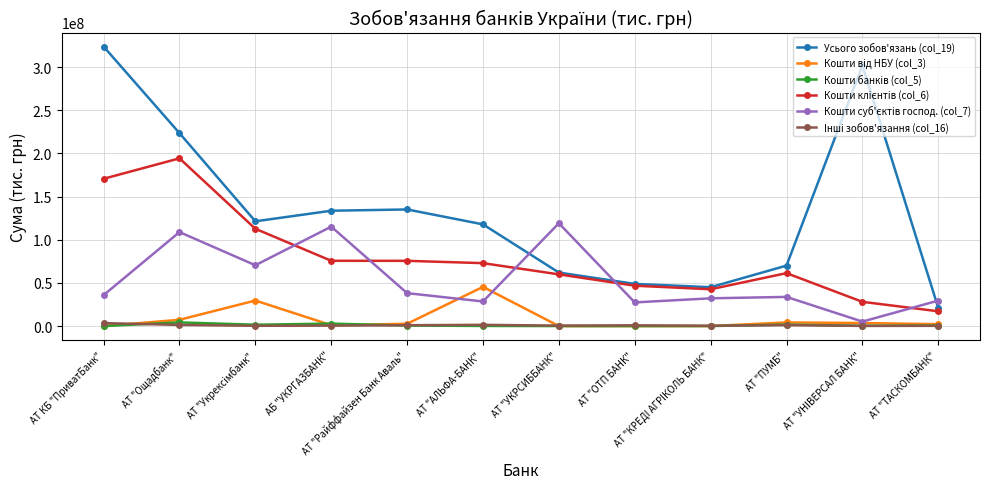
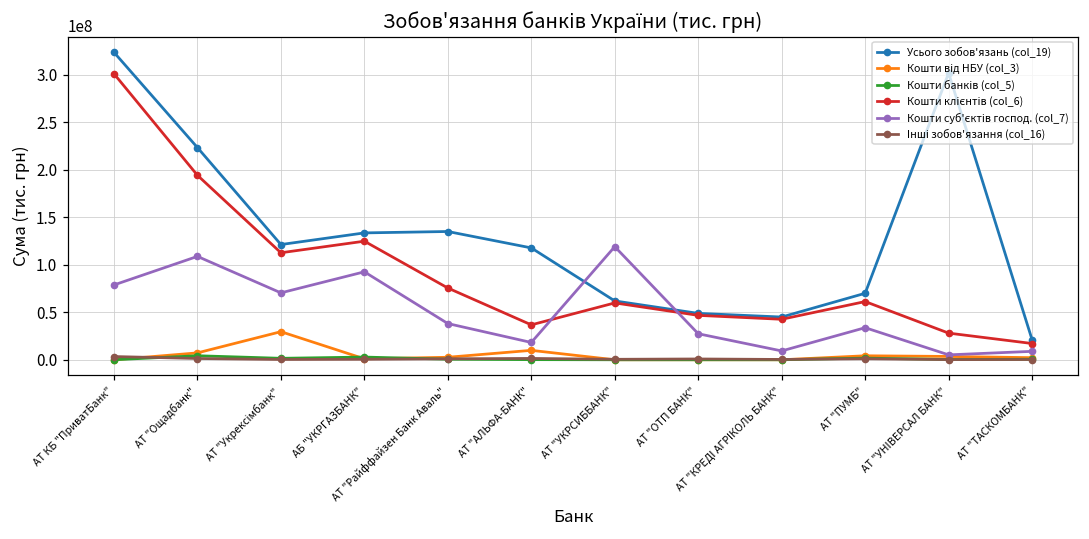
Кошти клієнтів (col_6), АТ КБ "ПриватБанк": 170000000 -> 300000000
Кошти суб'єктів господ. (col_7), АТ КБ "ПриватБанк": 40000000 -> 80000000
Кошти клієнтів (col_6), АБ "УКРГАЗБАНК": 80000000 -> 120000000
Кошти суб'єктів господ. (col_7), АБ "УКРГАЗБАНК": 120000000 -> 90000000
Кошти від НБУ (col_3), АТ "АЛЬФА-БАНК": 50000000 -> 10000000
Кошти клієнтів (col_6), АТ "АЛЬФА-БАНК": 70000000 -> 40000000
Кошти суб'єктів господ. (col_7), АТ "АЛЬФА-БАНК": 30000000 -> 20000000
Кошти суб'єктів господ. (col_7), АТ "КРЕДІ АГРІКОЛЬ БАНК": 30000000 -> 10000000
Кошти суб'єктів господ. (col_7), АТ "ТАСКОМБАНК": 30000000 -> 10000000
